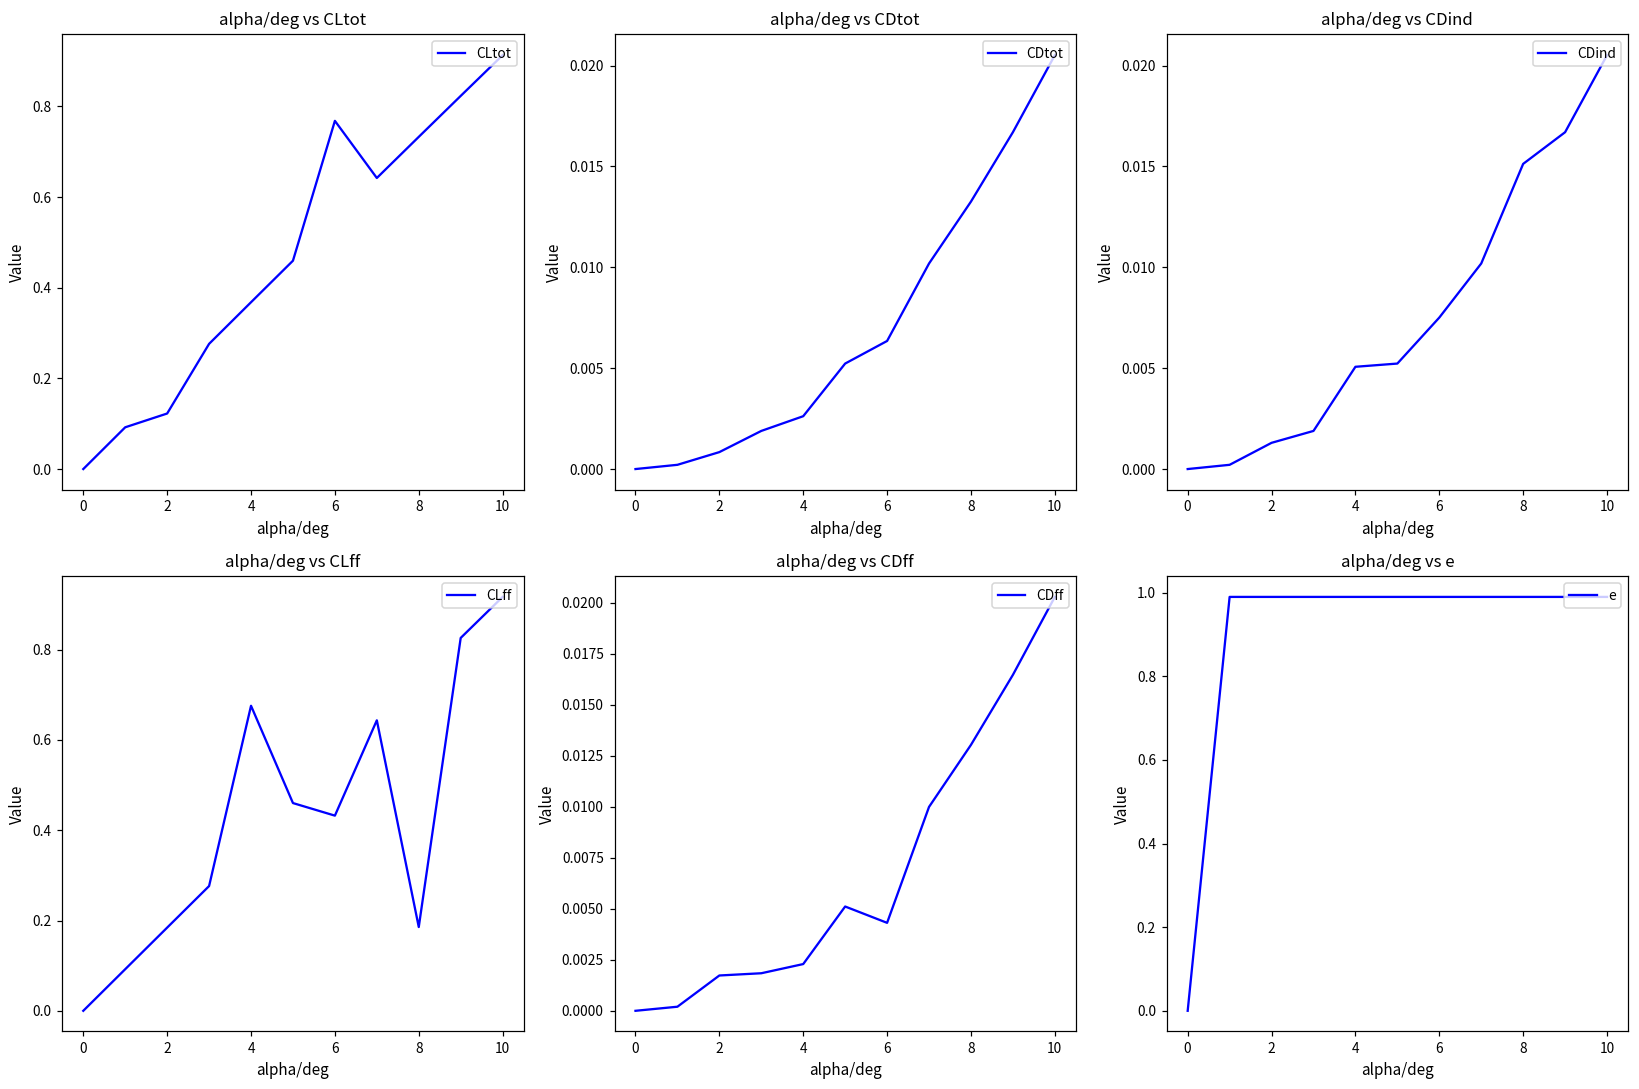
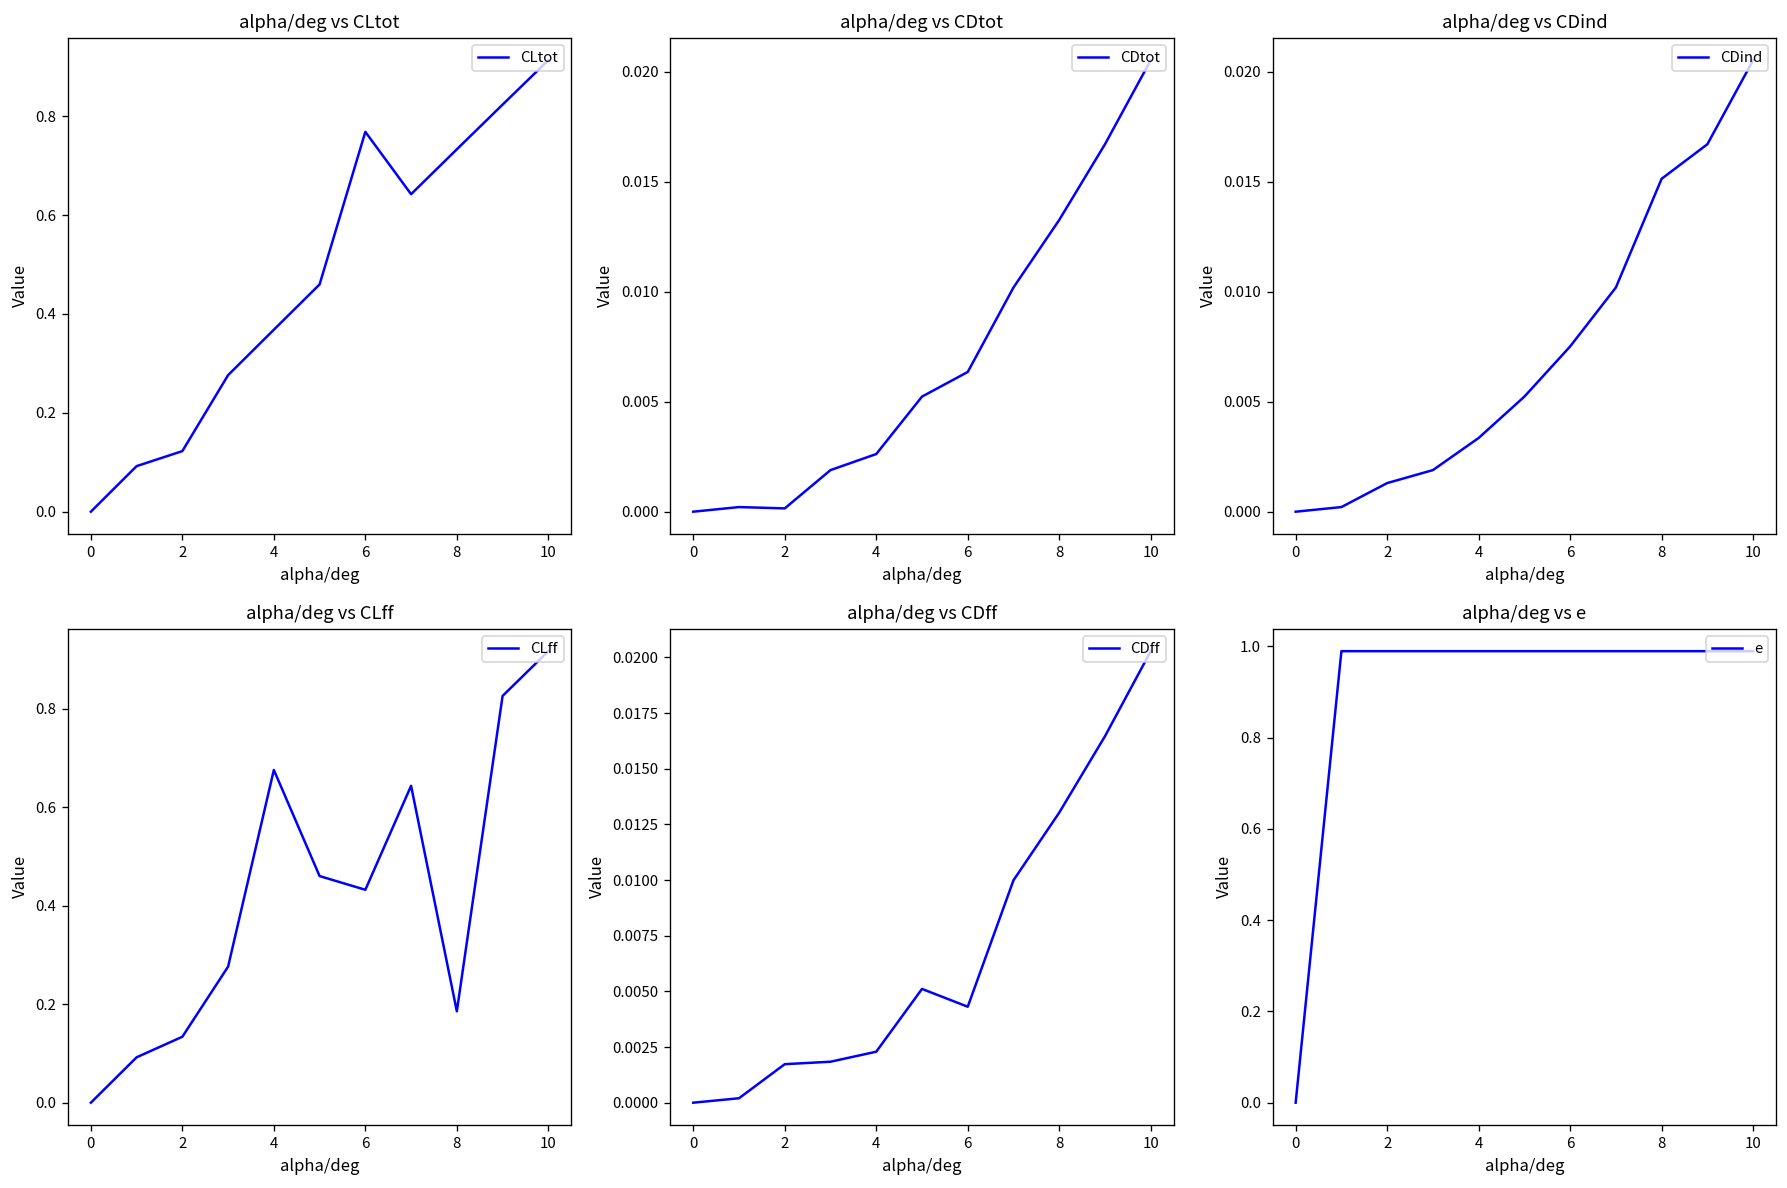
alpha/deg vs CDtot, 2: 0.0008 -> 0.0002
alpha/deg vs CDind, 4: 0.0051 -> 0.0034
alpha/deg vs CLff, 2: 0.18 -> 0.13
